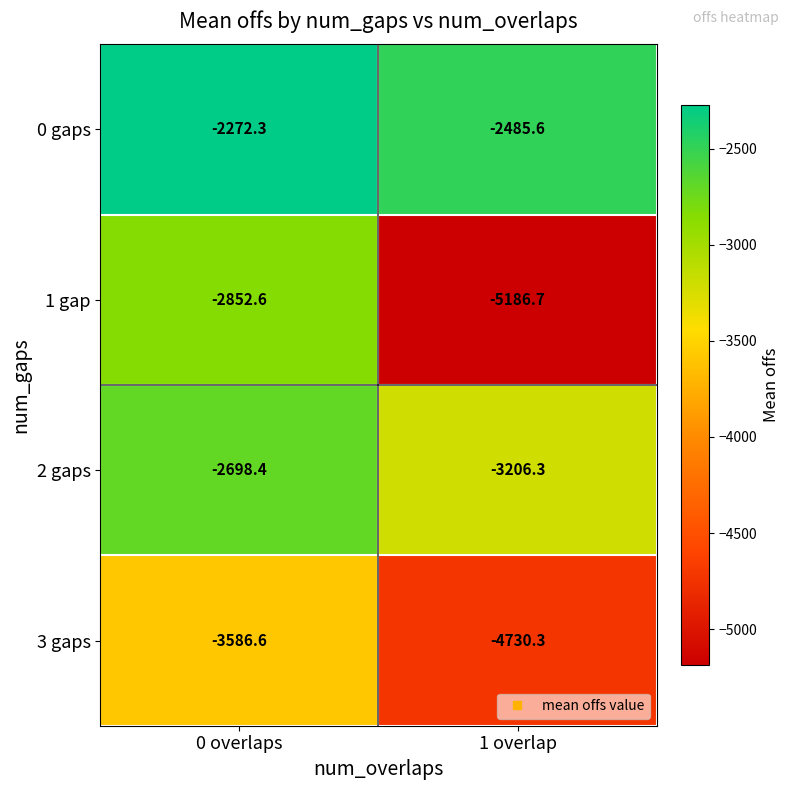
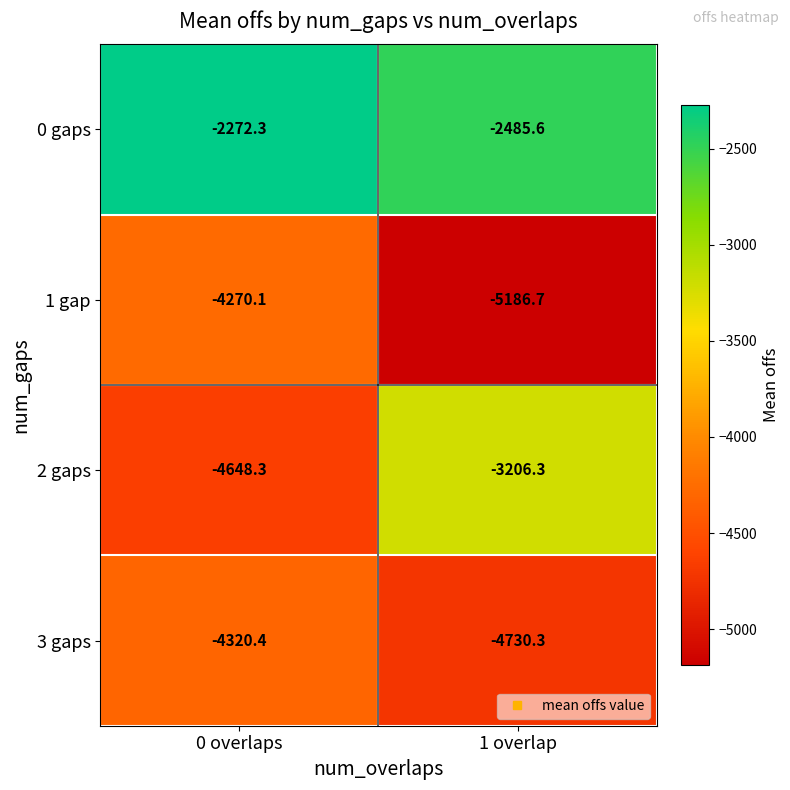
1 gap, 0 overlaps: -2852.6 -> -4270.1
2 gaps, 0 overlaps: -2698.4 -> -4648.3
3 gaps, 0 overlaps: -3586.6 -> -4320.4
